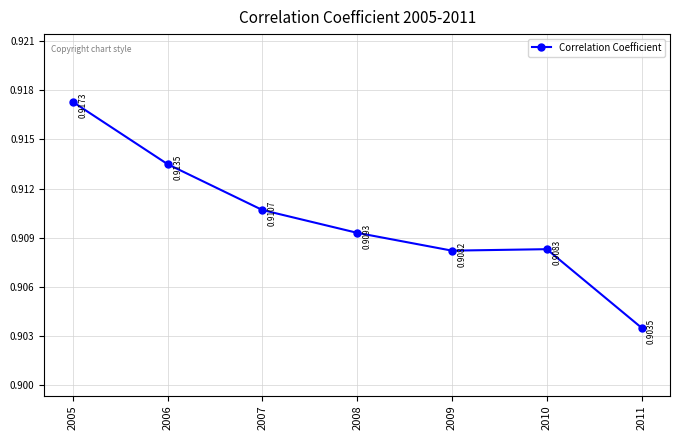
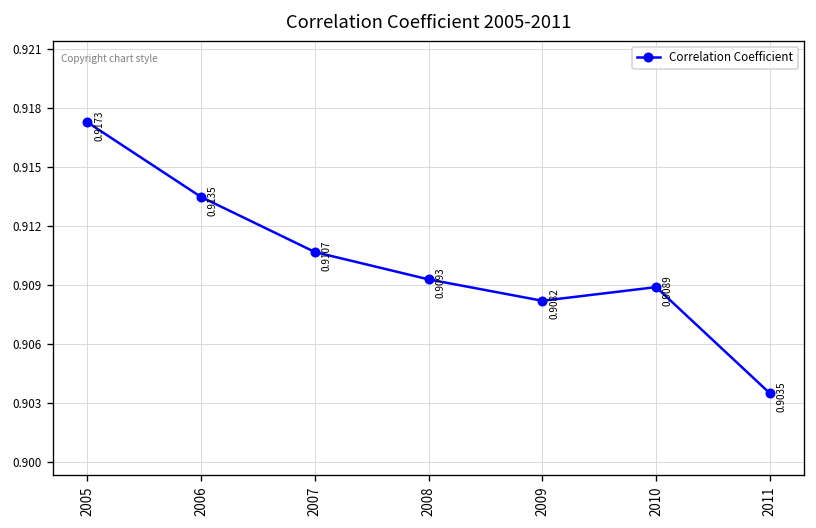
2010: 0.9083 -> 0.9089
